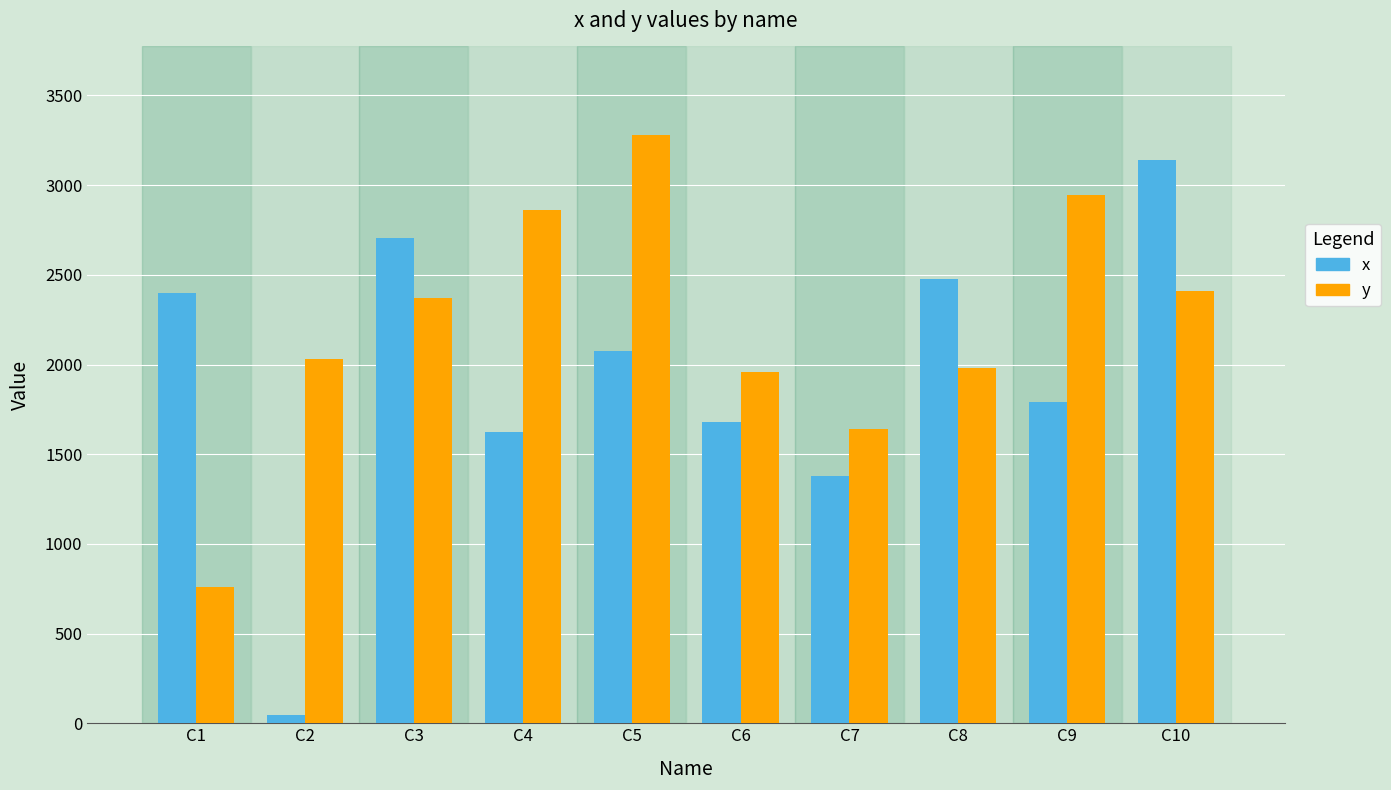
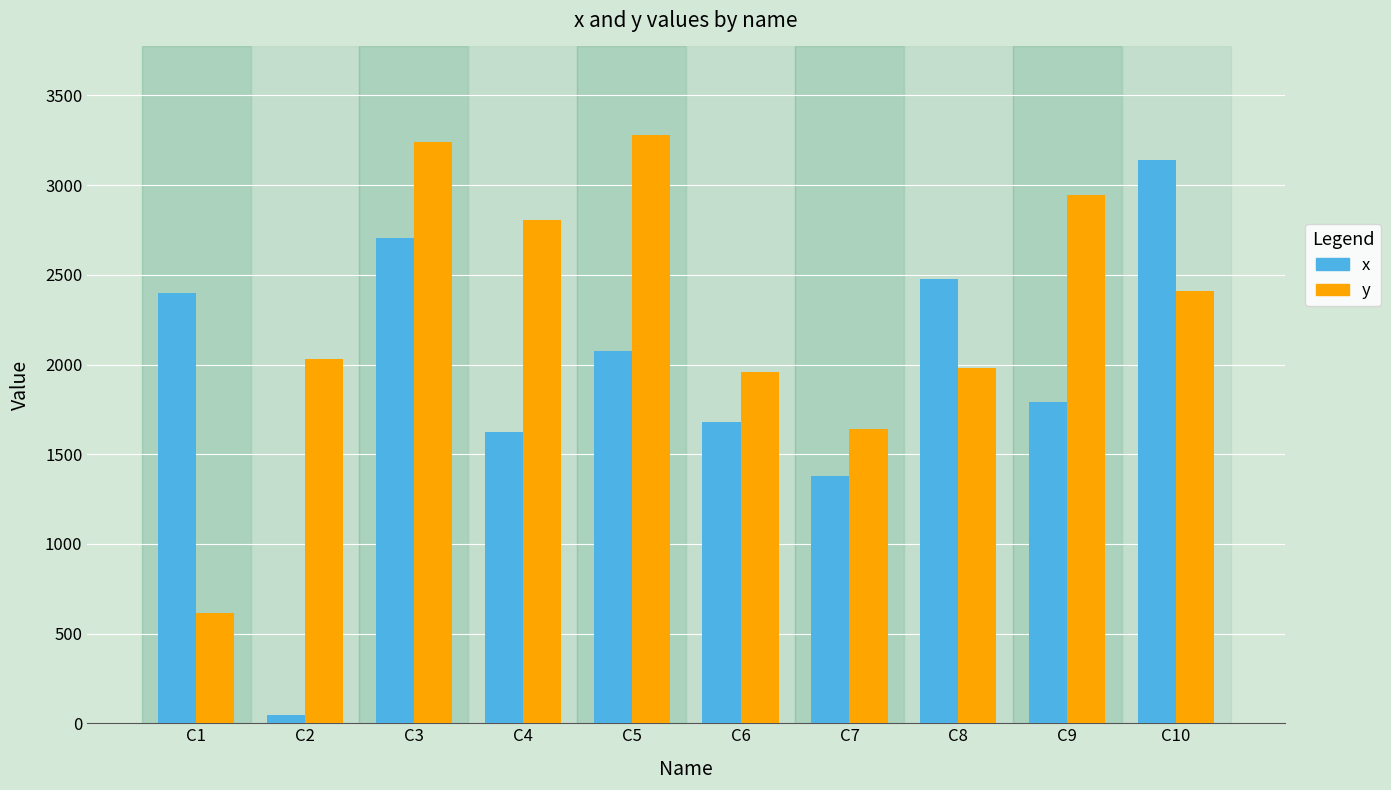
y, C1: 760 -> 620
y, C3: 2370 -> 3240
y, C4: 2860 -> 2810
